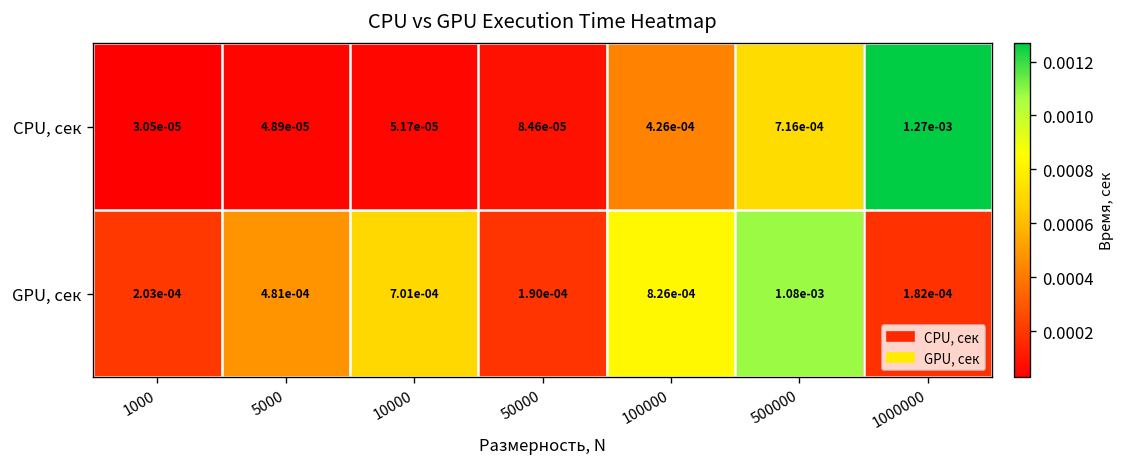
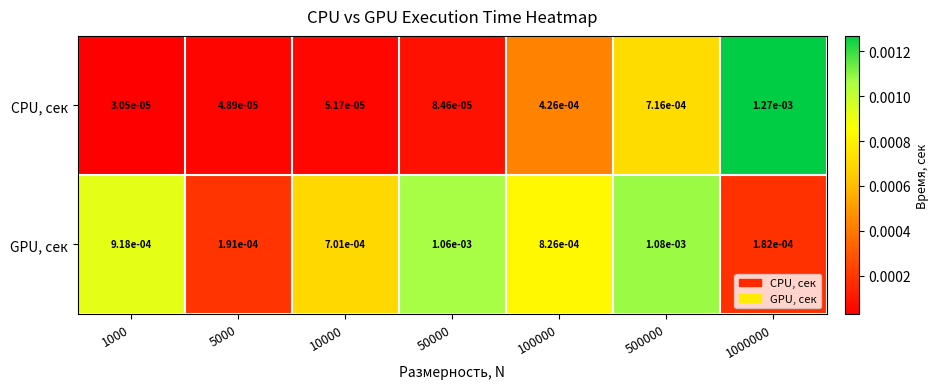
GPU, сек, 1000: 2.03e-04 -> 9.18e-04
GPU, сек, 5000: 4.81e-04 -> 1.91e-04
GPU, сек, 50000: 1.90e-04 -> 1.06e-03
